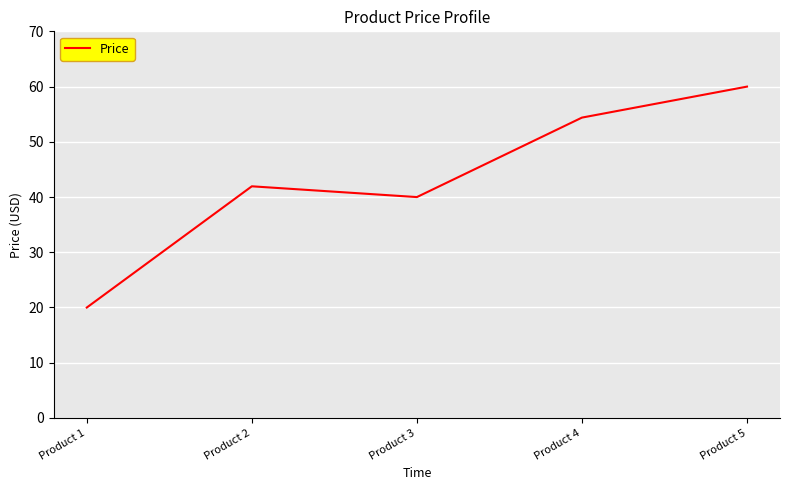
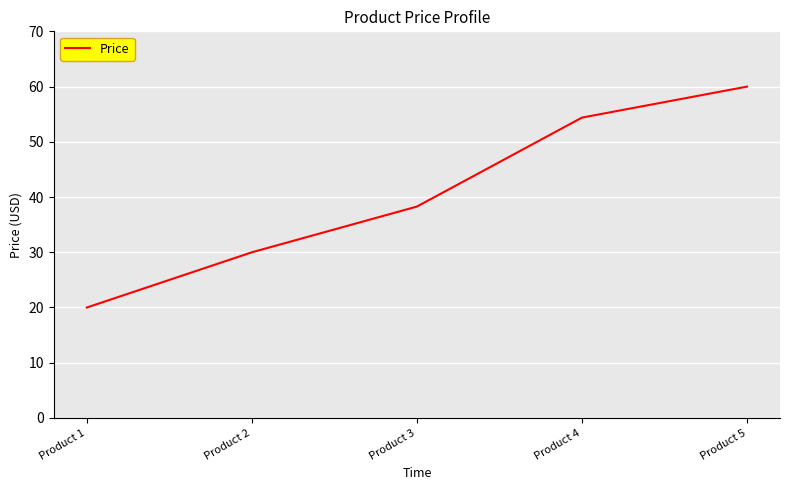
Product 2: 42 -> 30
Product 3: 40 -> 38
